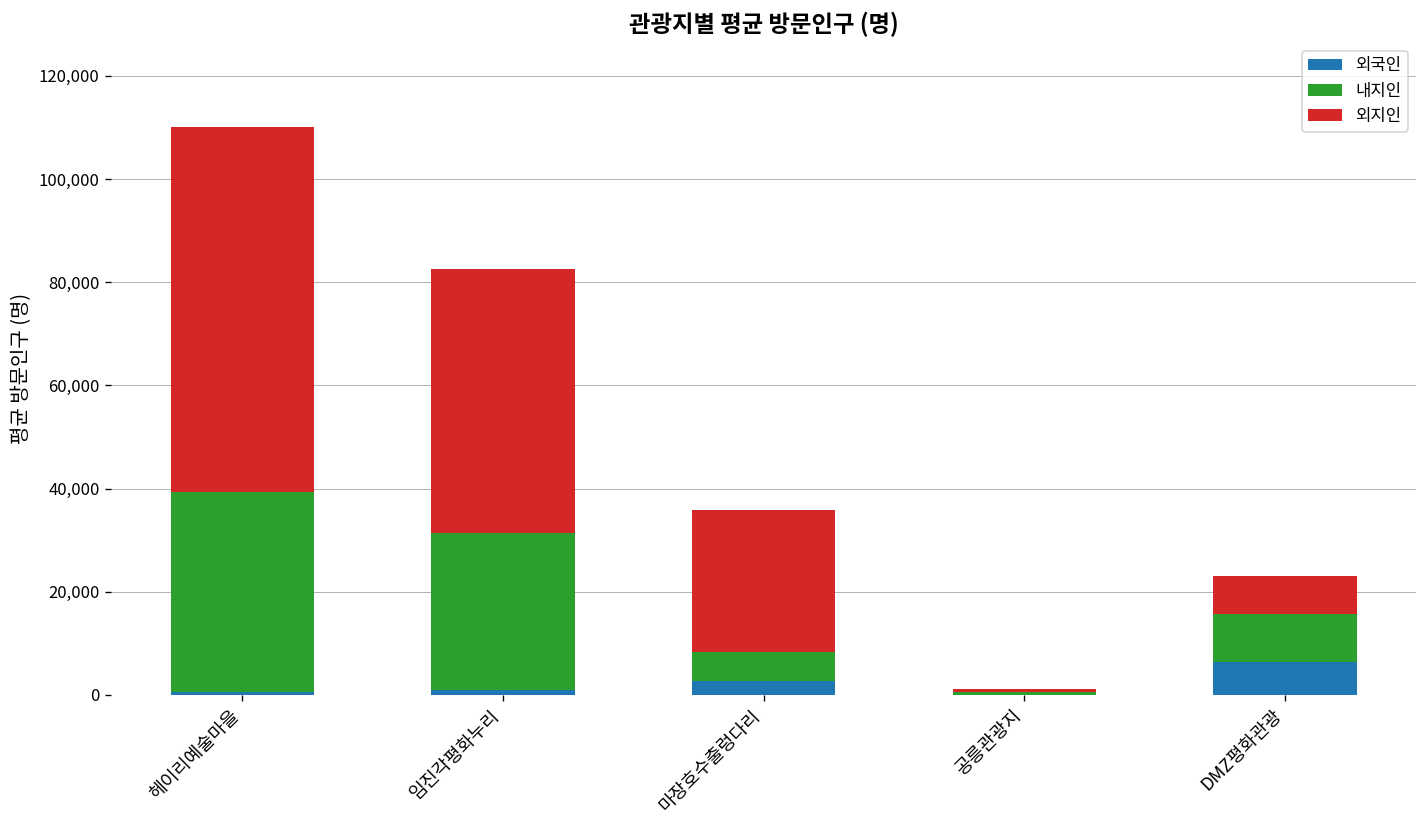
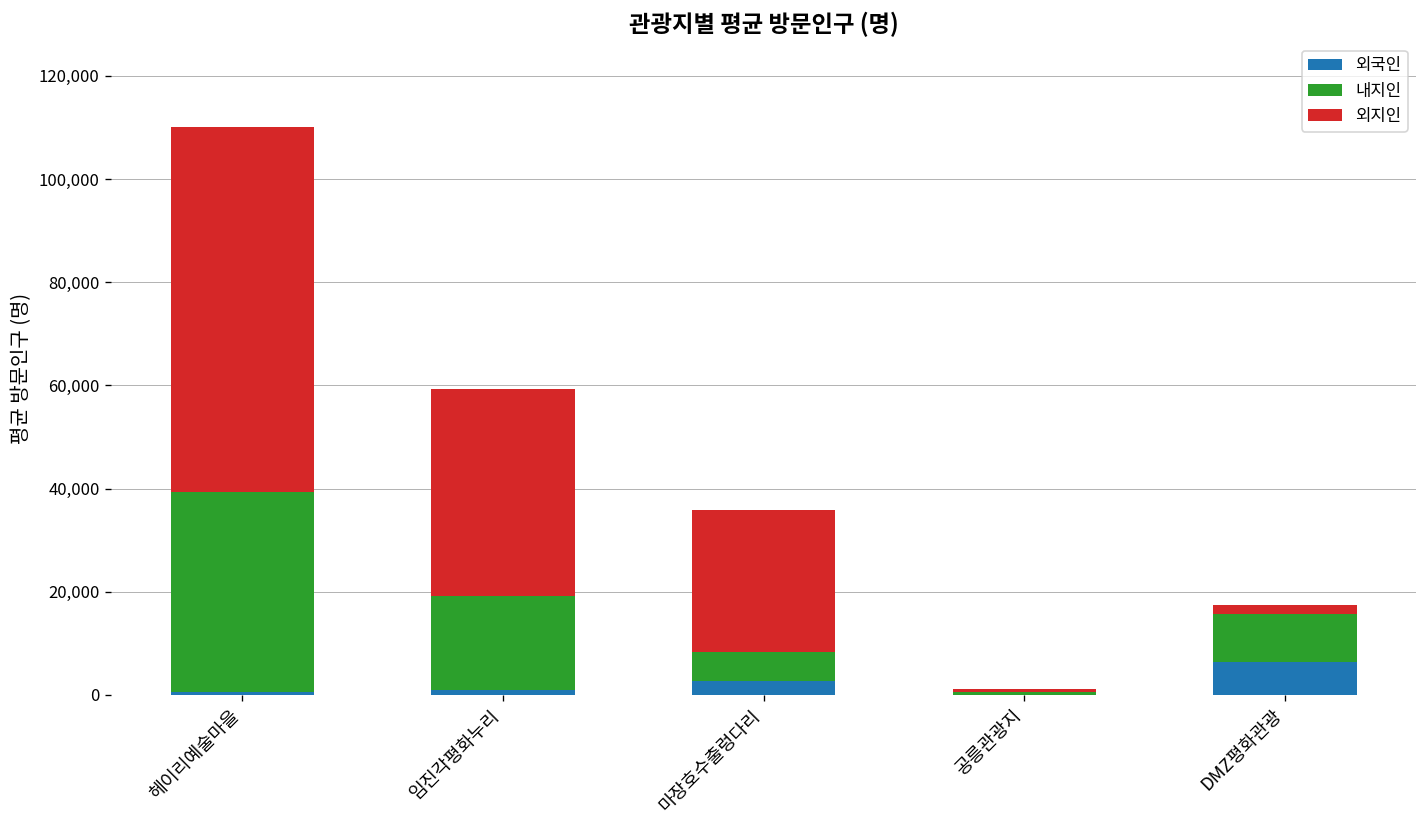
내지인, 임진각평화누리: 30,000 -> 18,000
외지인, 임진각평화누리: 51,000 -> 40,000
외지인, DMZ평화관광: 7,000 -> 2,000
